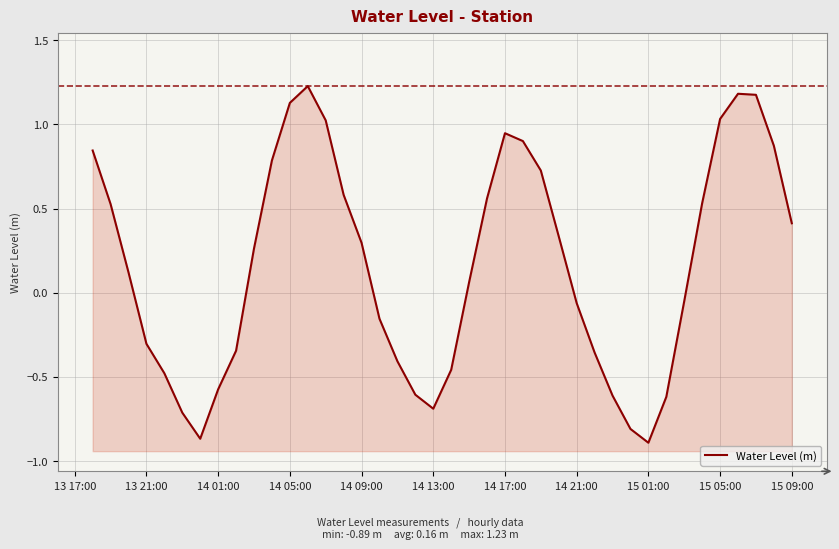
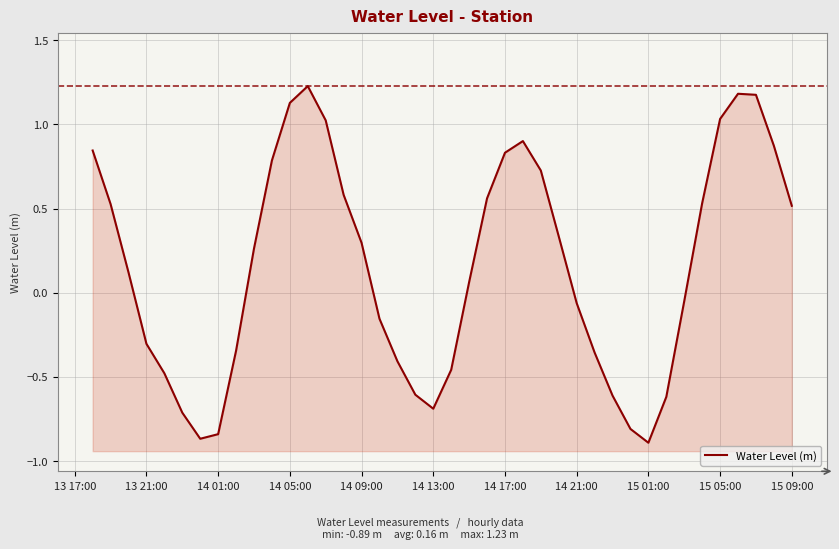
14 01:00: -0.57 -> -0.84
14 17:00: 0.95 -> 0.83
15 09:00: 0.41 -> 0.52
